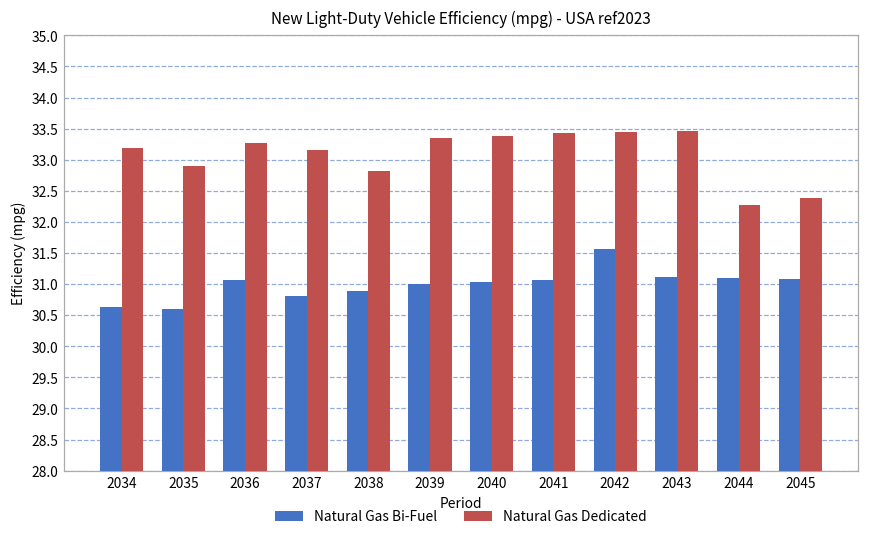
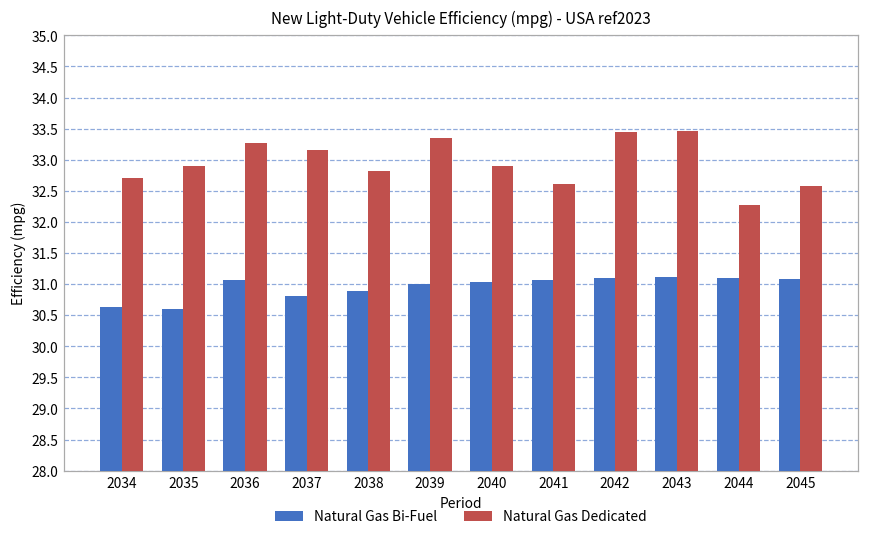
Natural Gas Dedicated, 2034: 33.2 -> 32.7
Natural Gas Dedicated, 2040: 33.4 -> 32.9
Natural Gas Dedicated, 2041: 33.4 -> 32.6
Natural Gas Bi-Fuel, 2042: 31.6 -> 31.1
Natural Gas Dedicated, 2045: 32.4 -> 32.6
